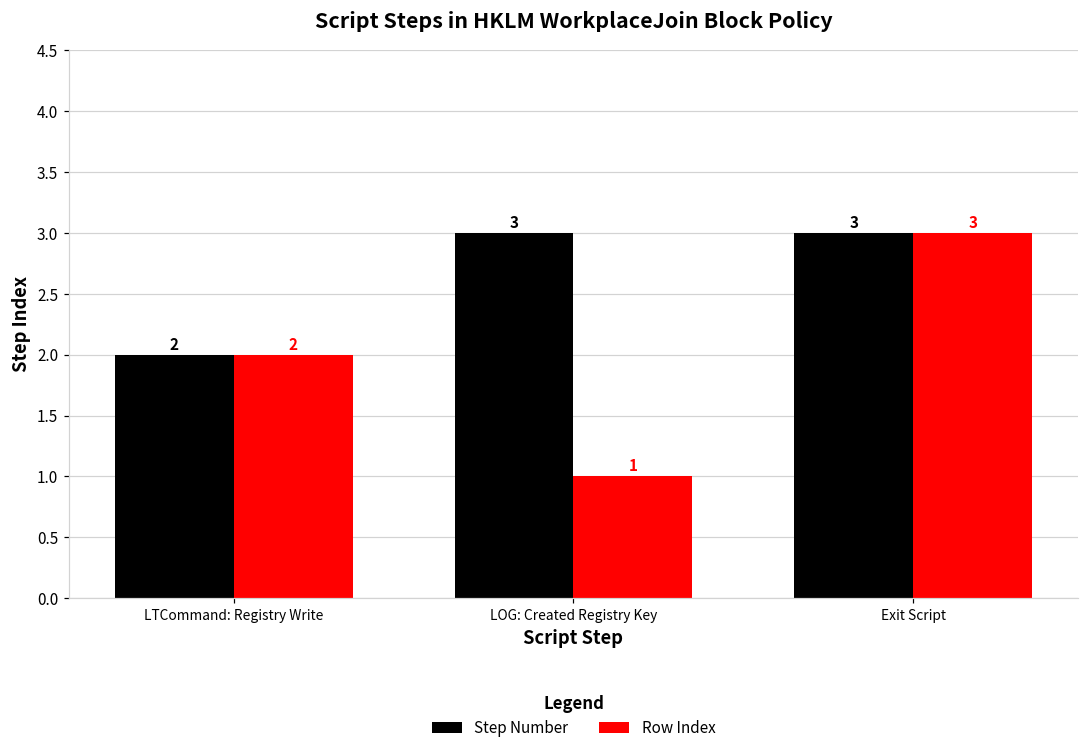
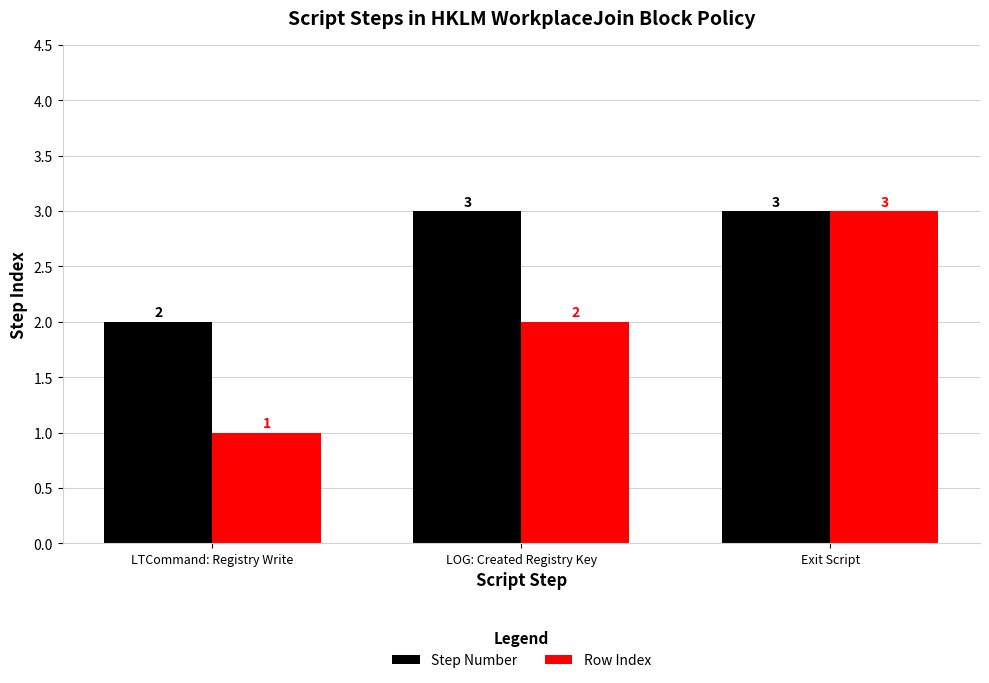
Row Index, LTCommand: Registry Write: 2 -> 1
Row Index, LOG: Created Registry Key: 1 -> 2
